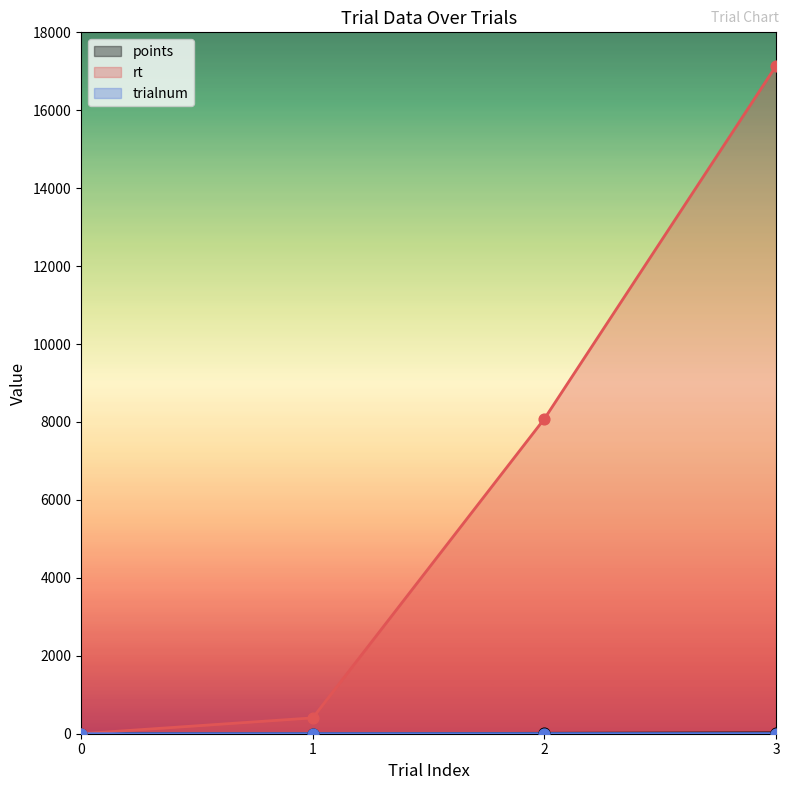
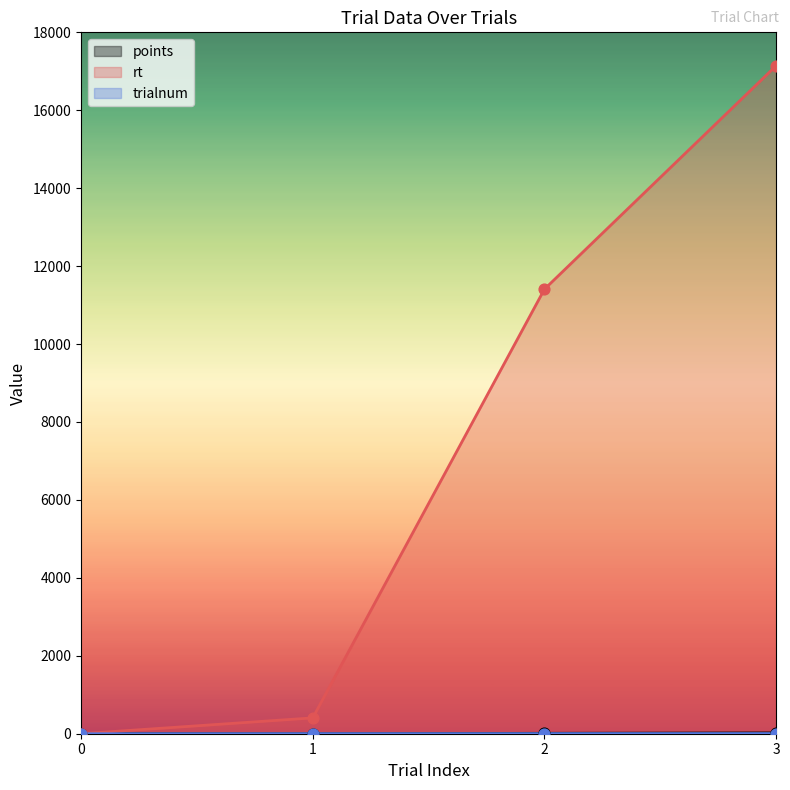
rt, 2: 8100 -> 11400
